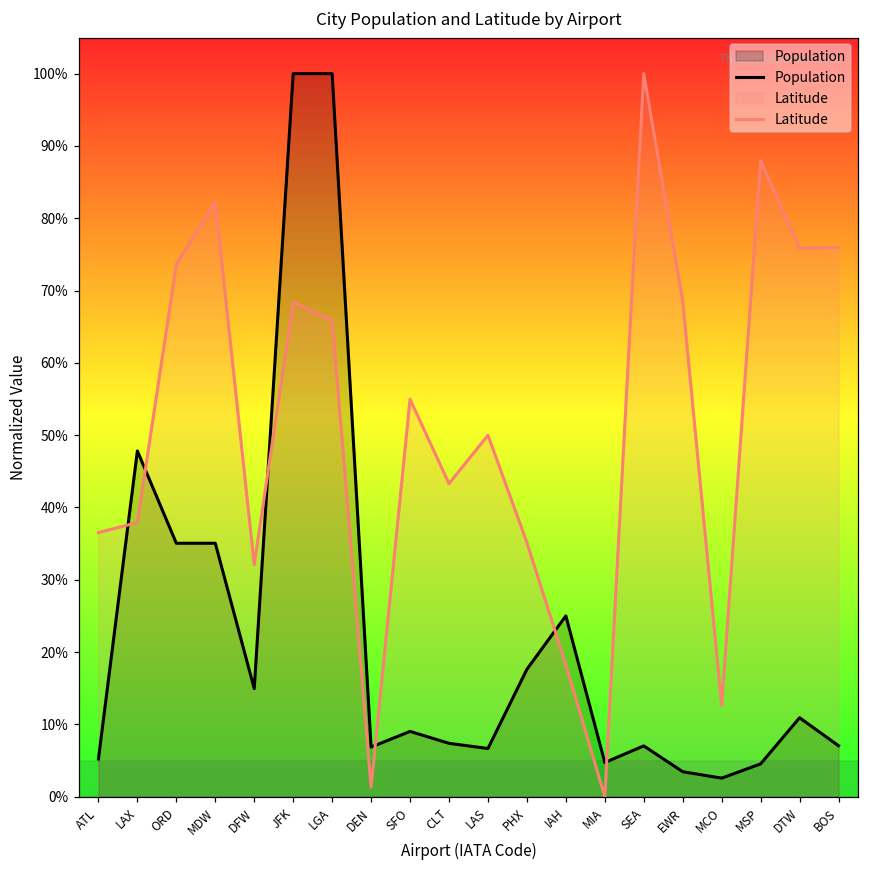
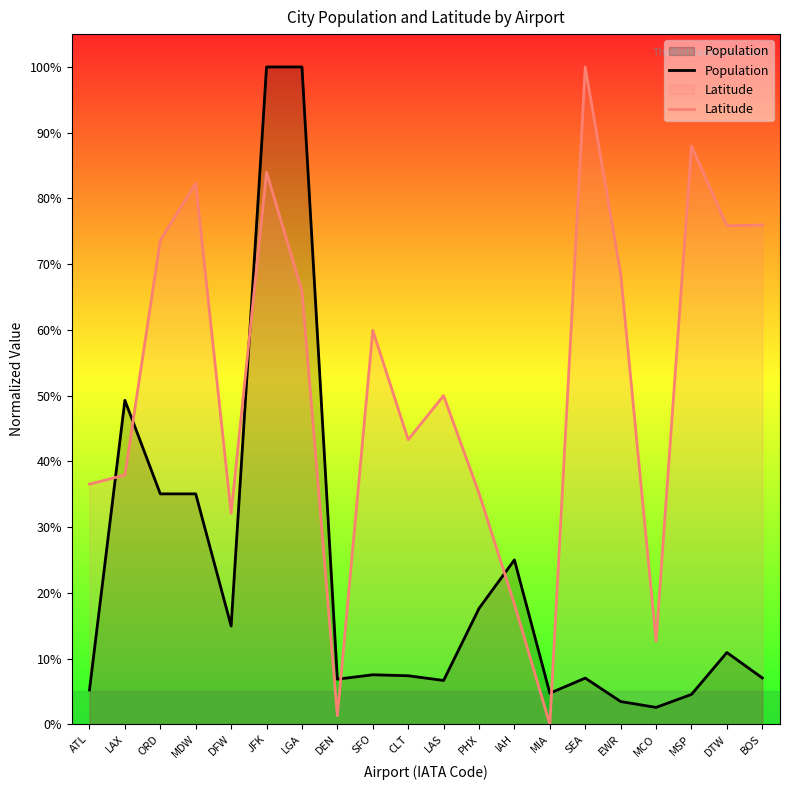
Population, LAX: 48% -> 49%
Latitude, JFK: 68% -> 84%
Population, SFO: 9% -> 8%
Latitude, SFO: 55% -> 60%
